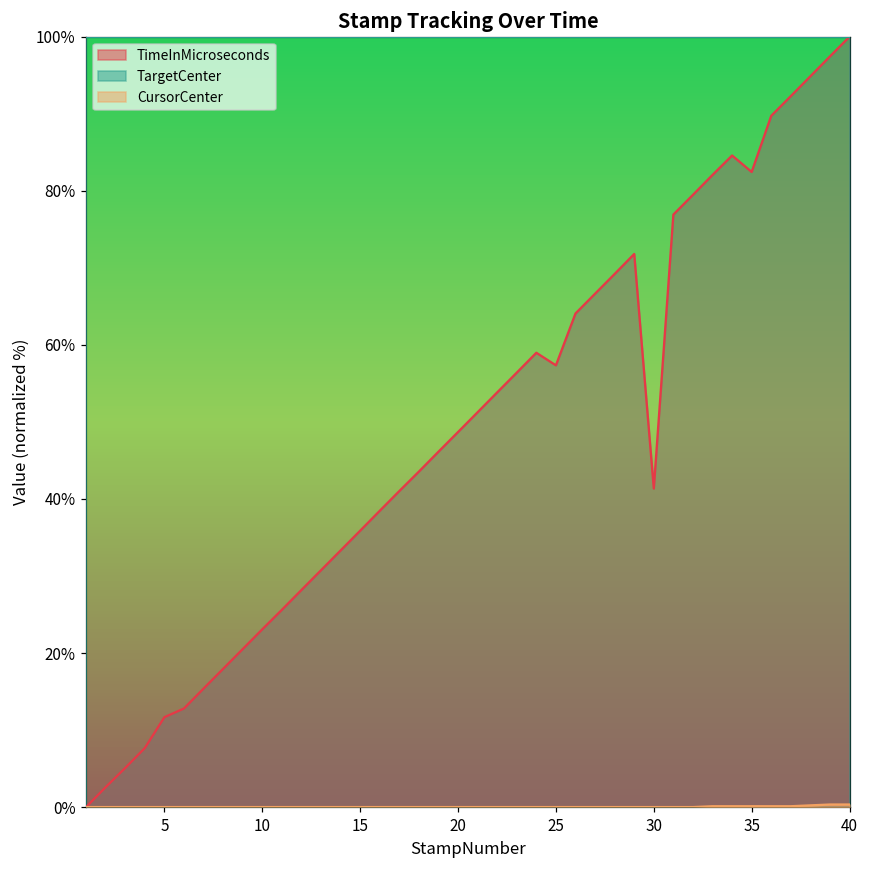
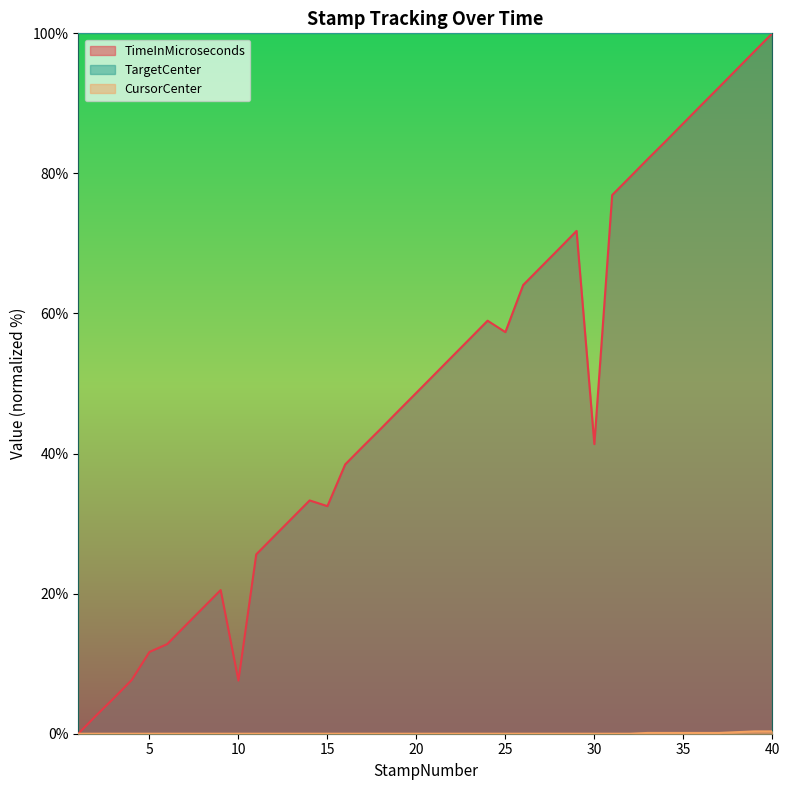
TimeInMicroseconds, 10: 23% -> 8%
TimeInMicroseconds, 15: 36% -> 32%
TimeInMicroseconds, 35: 82% -> 87%
